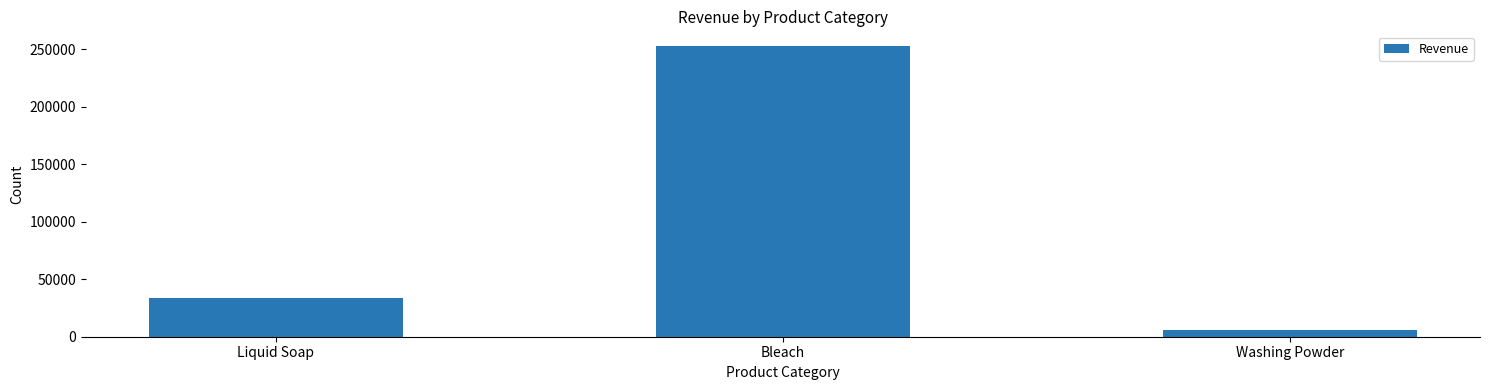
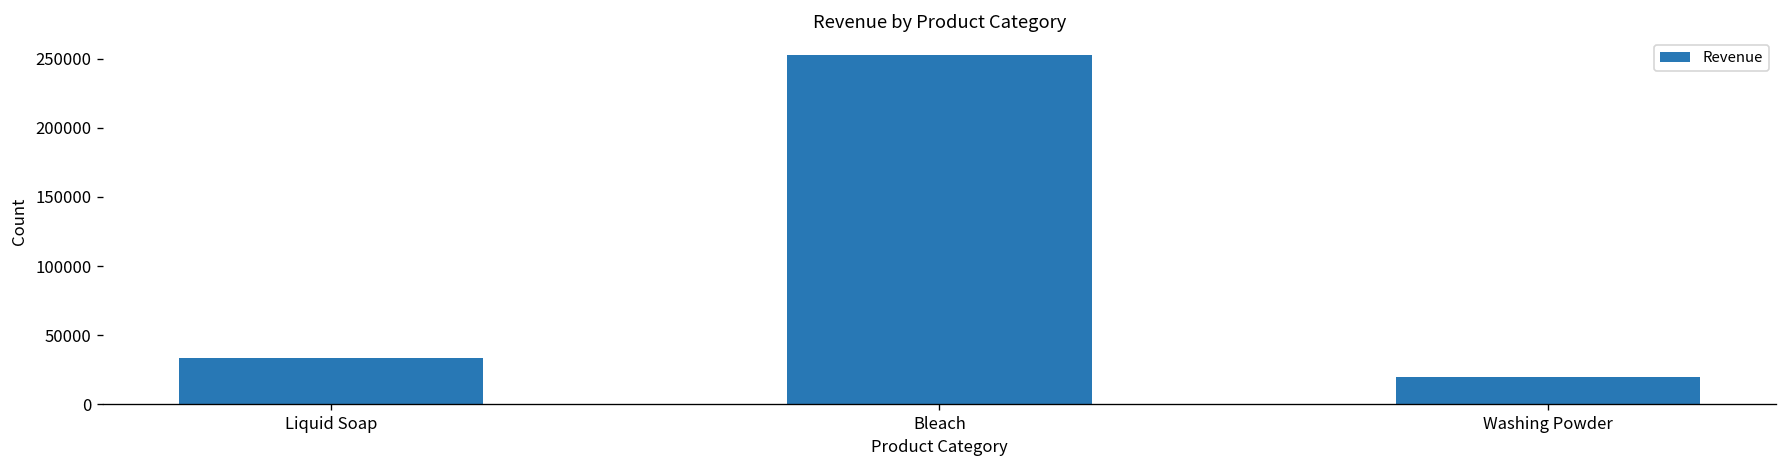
Washing Powder: 6000 -> 20000
